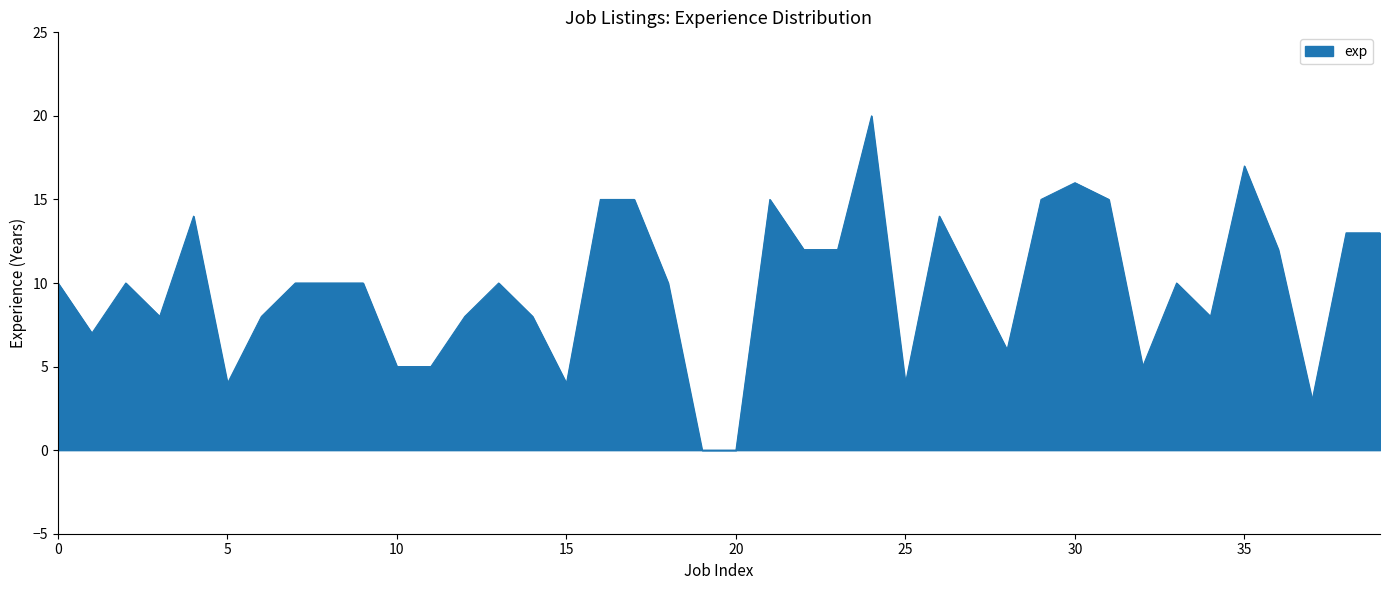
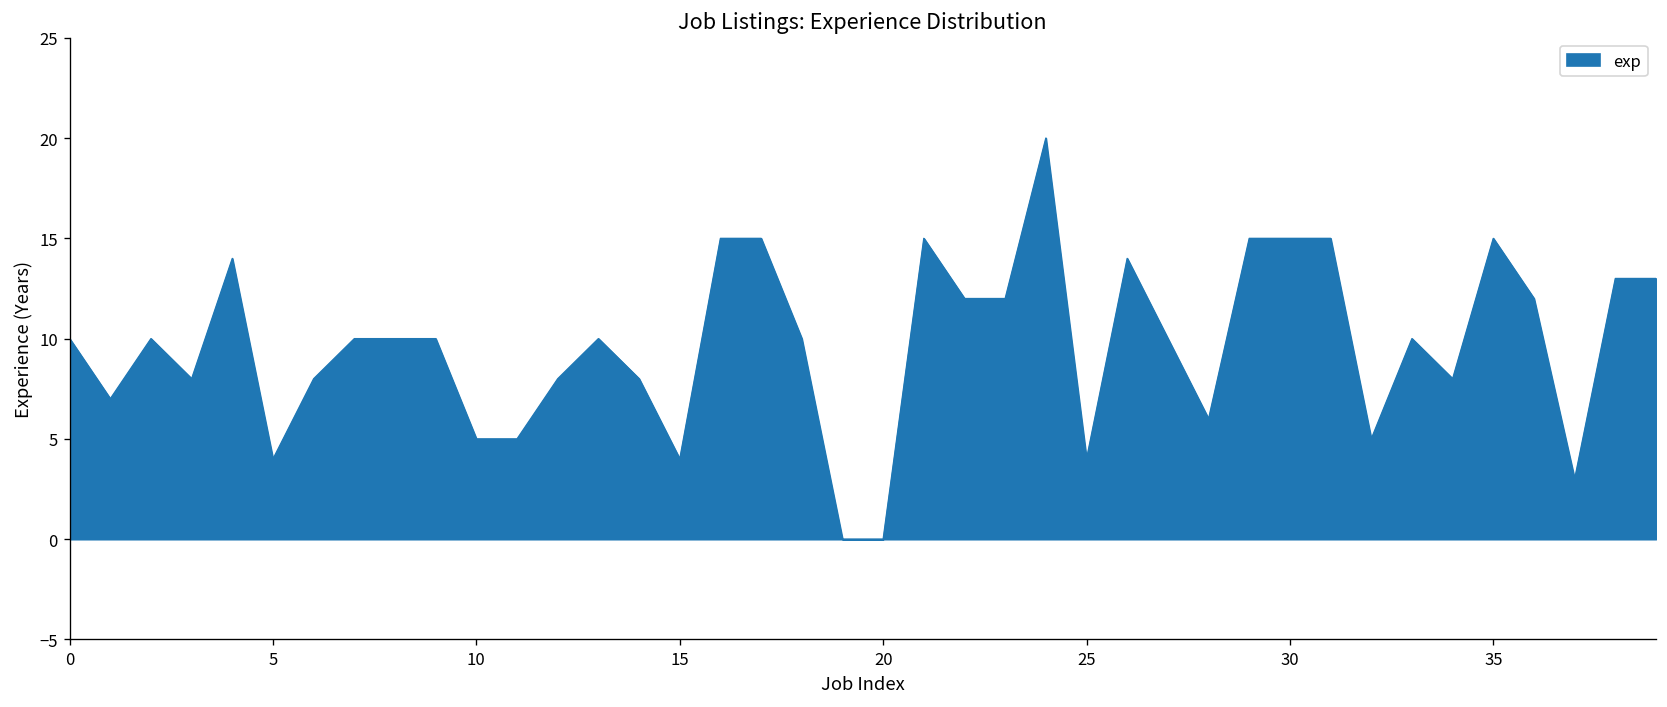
30: 16 -> 15
35: 17 -> 15
